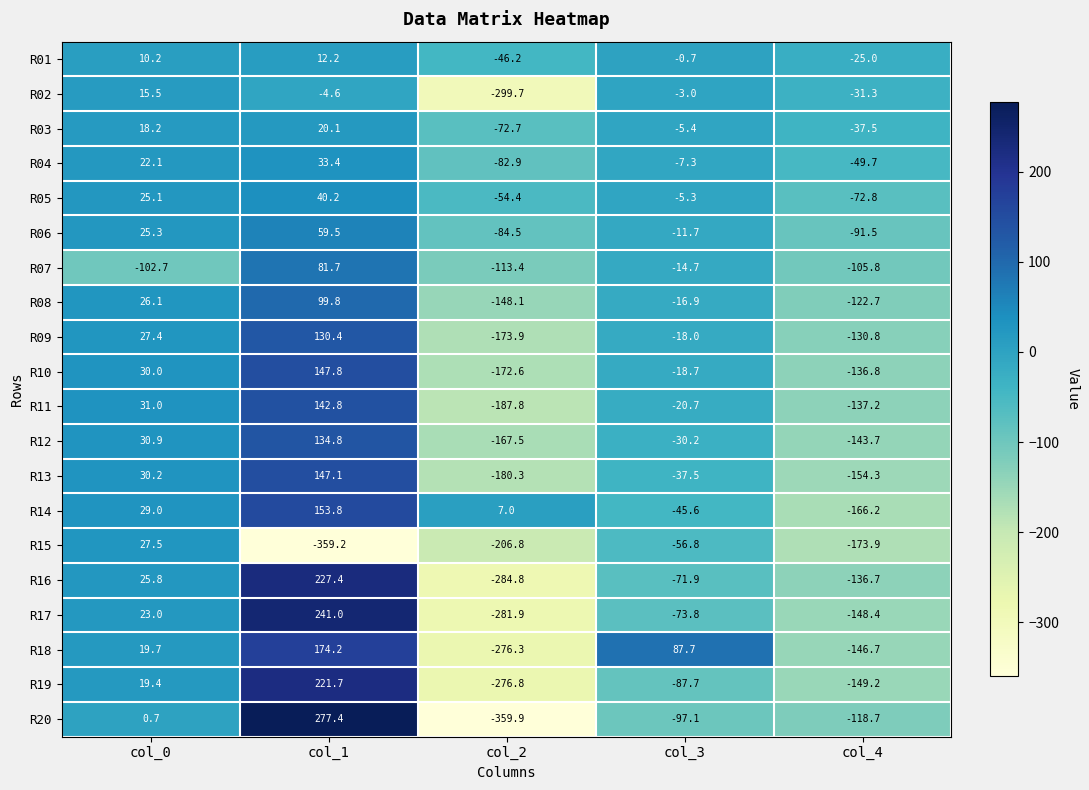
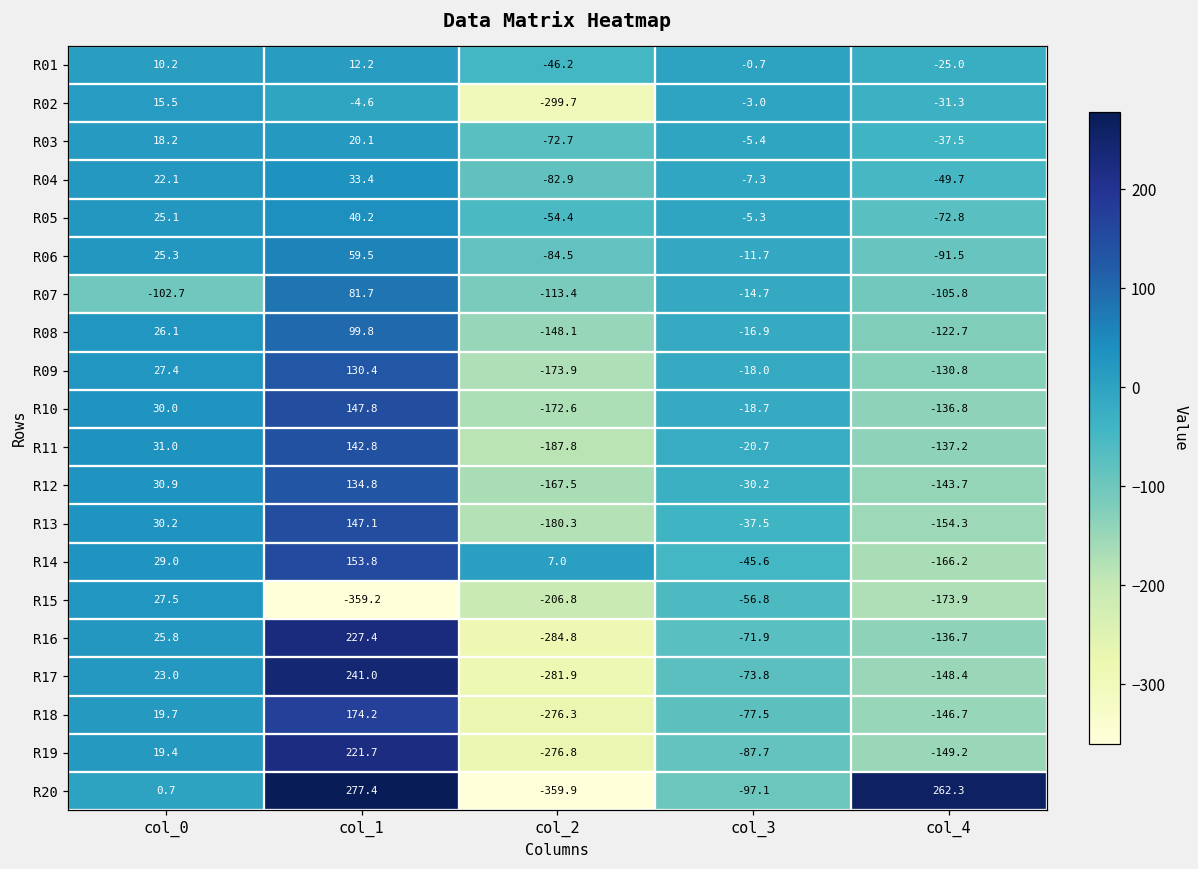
R18, col_3: 87.7 -> -77.5
R20, col_4: -118.7 -> 262.3
